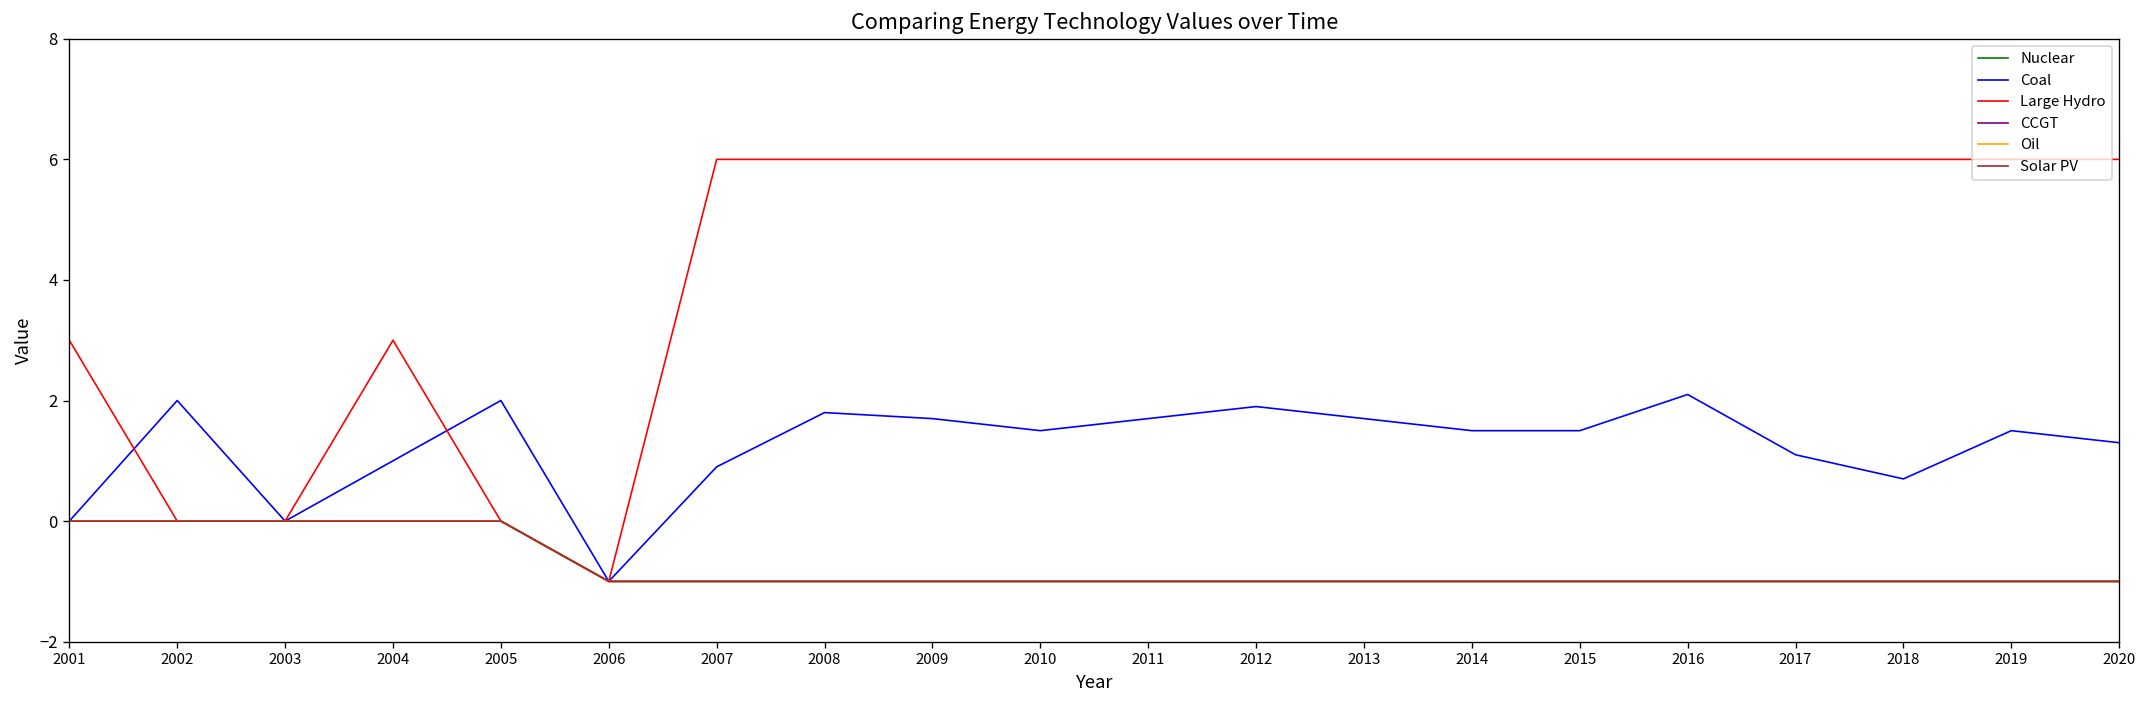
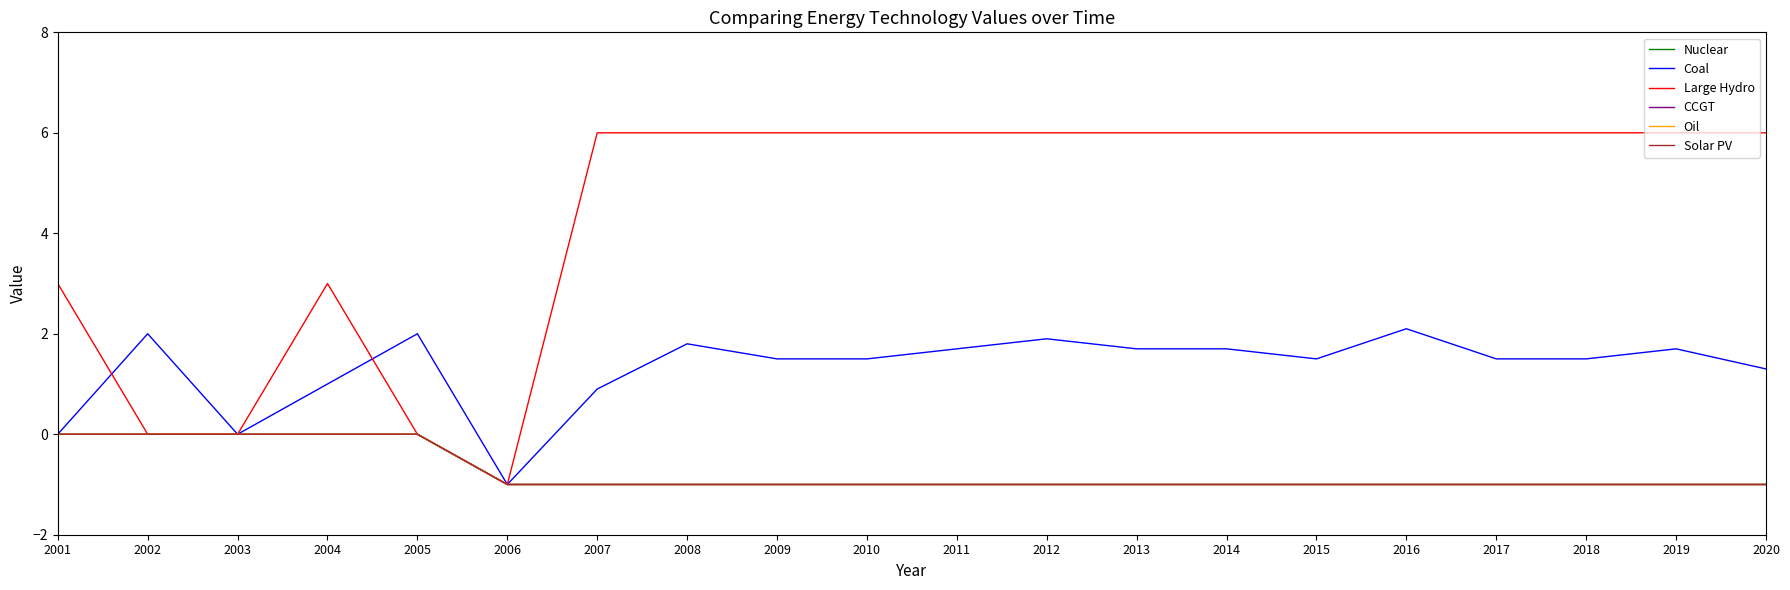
Coal, 2009: 1.7 -> 1.5
Coal, 2014: 1.5 -> 1.7
Coal, 2017: 1.1 -> 1.5
Coal, 2018: 0.7 -> 1.5
Coal, 2019: 1.5 -> 1.7
